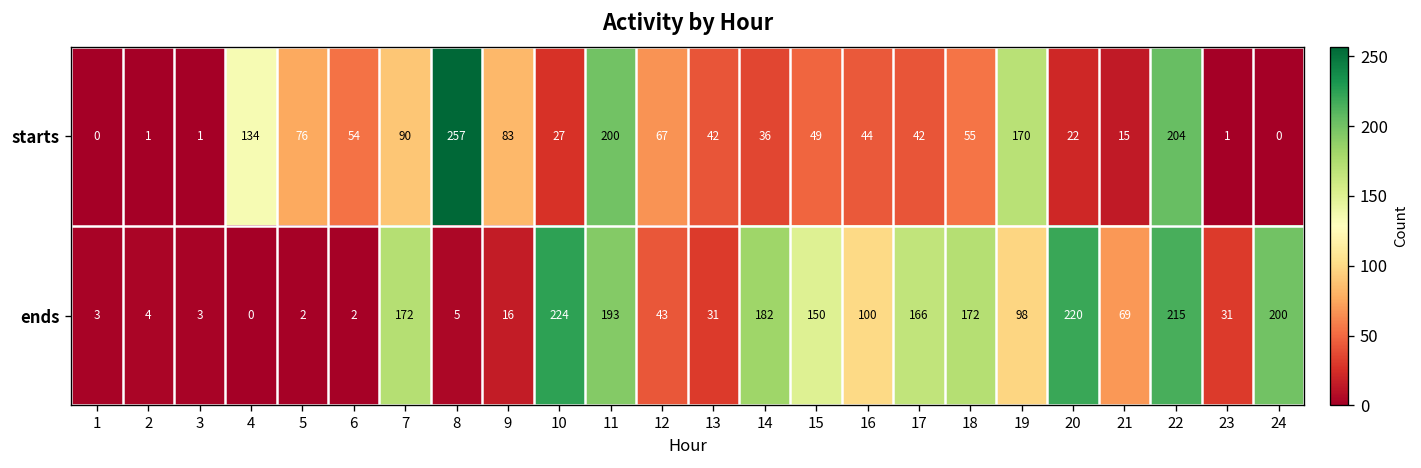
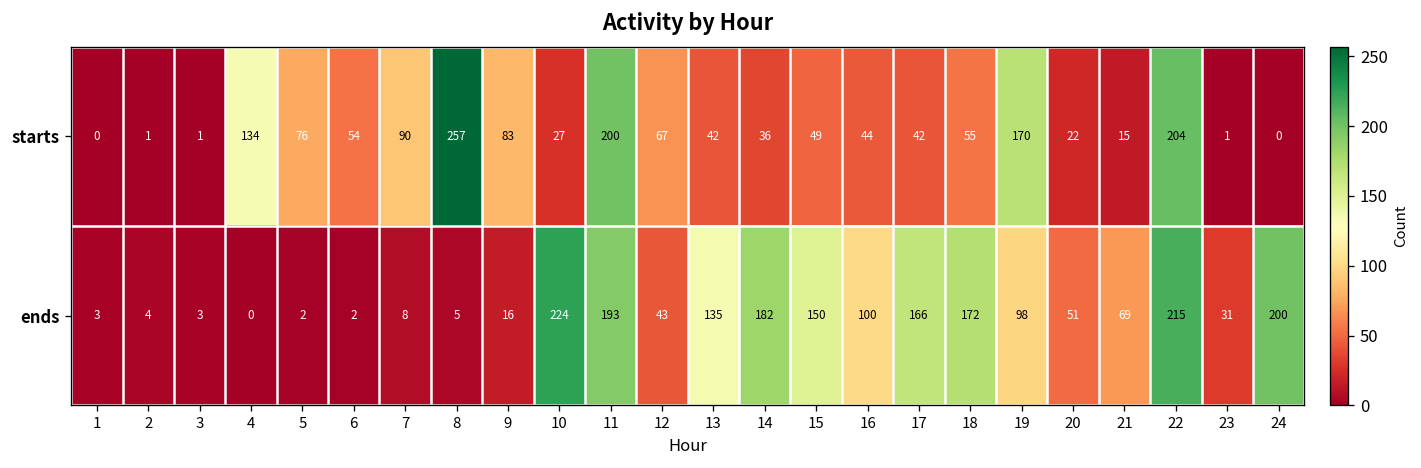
ends, 7: 172 -> 8
ends, 13: 31 -> 135
ends, 20: 220 -> 51
